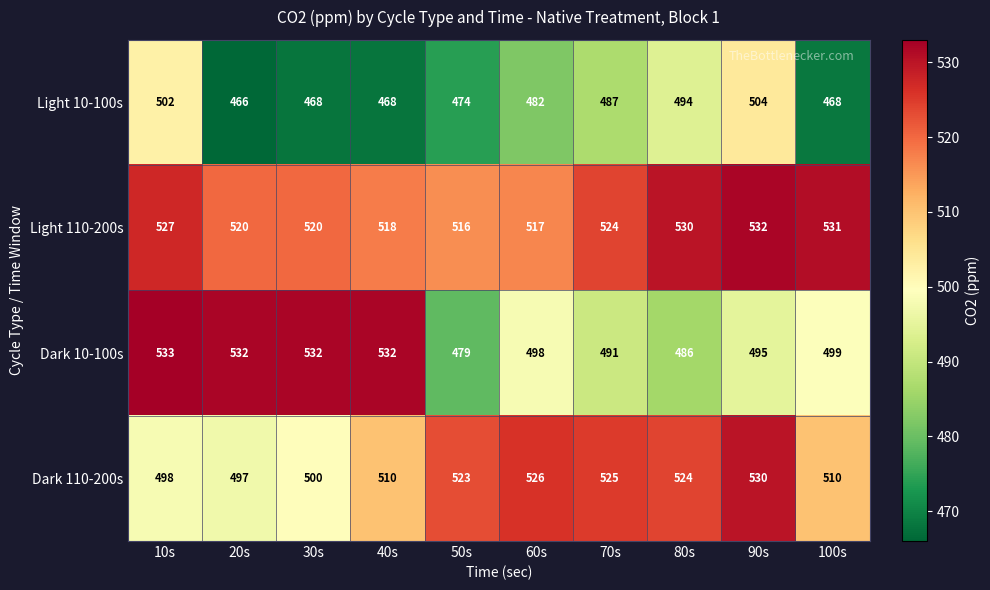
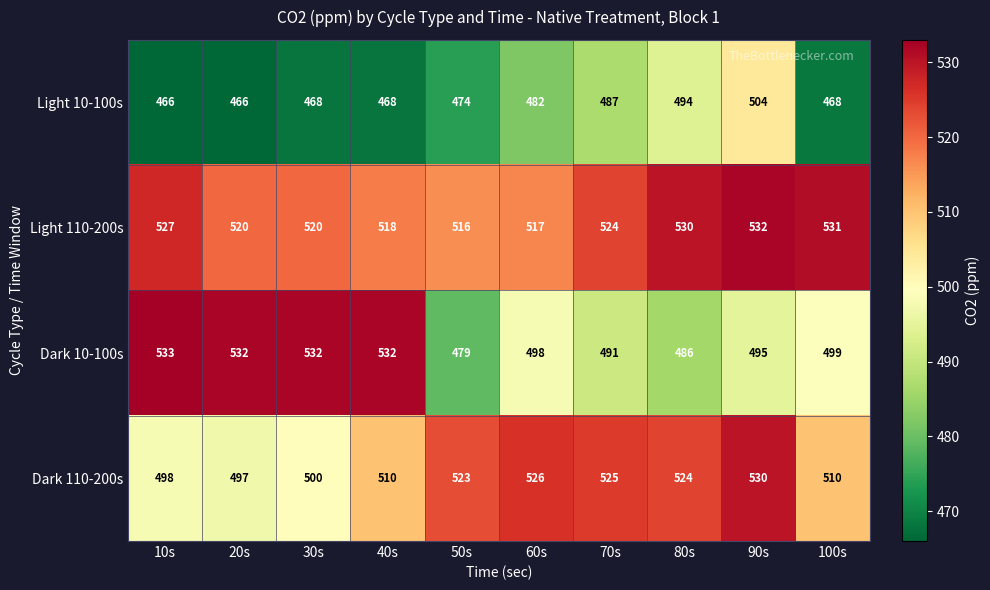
Light 10-100s, 10s: 502 -> 466
